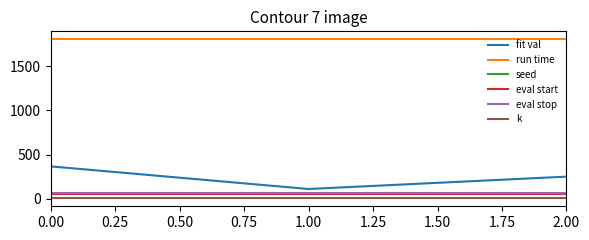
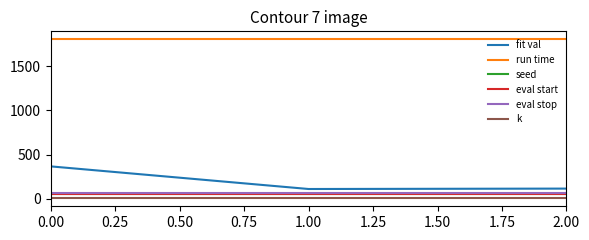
fit val, 2.00: 200 -> 100
